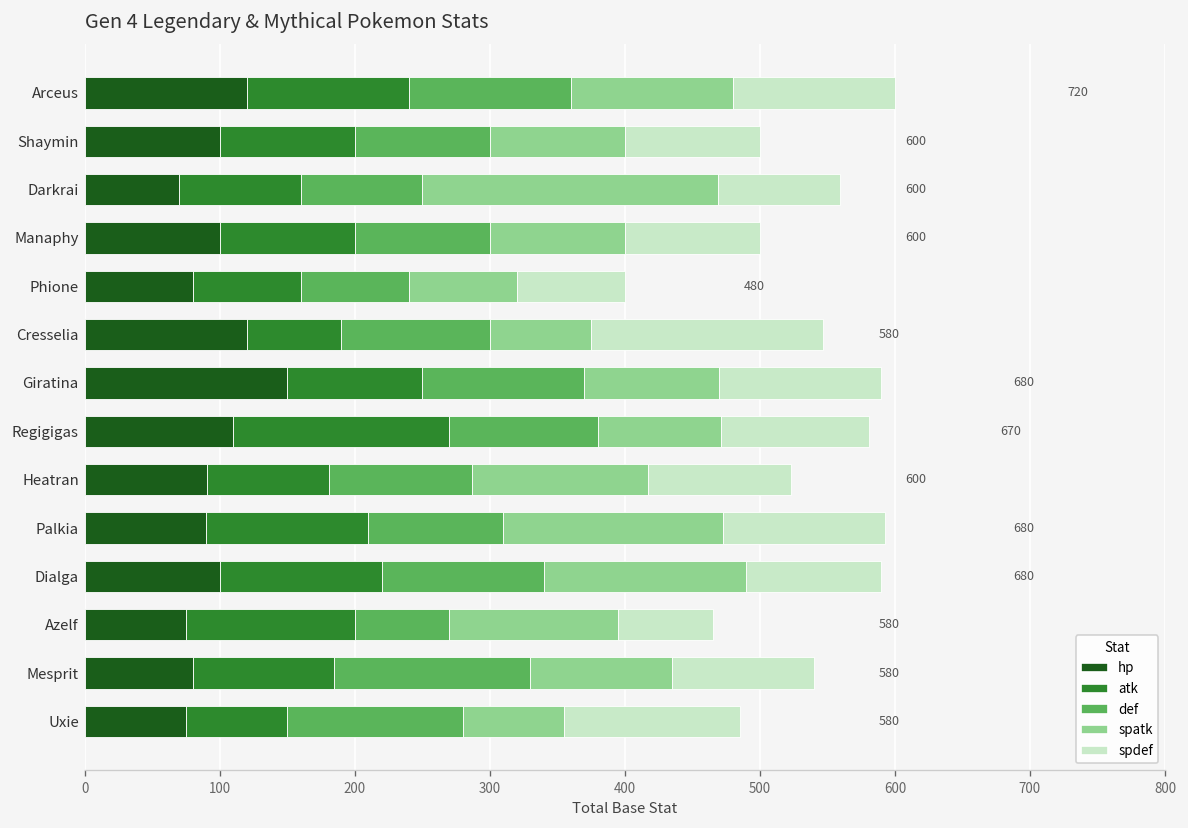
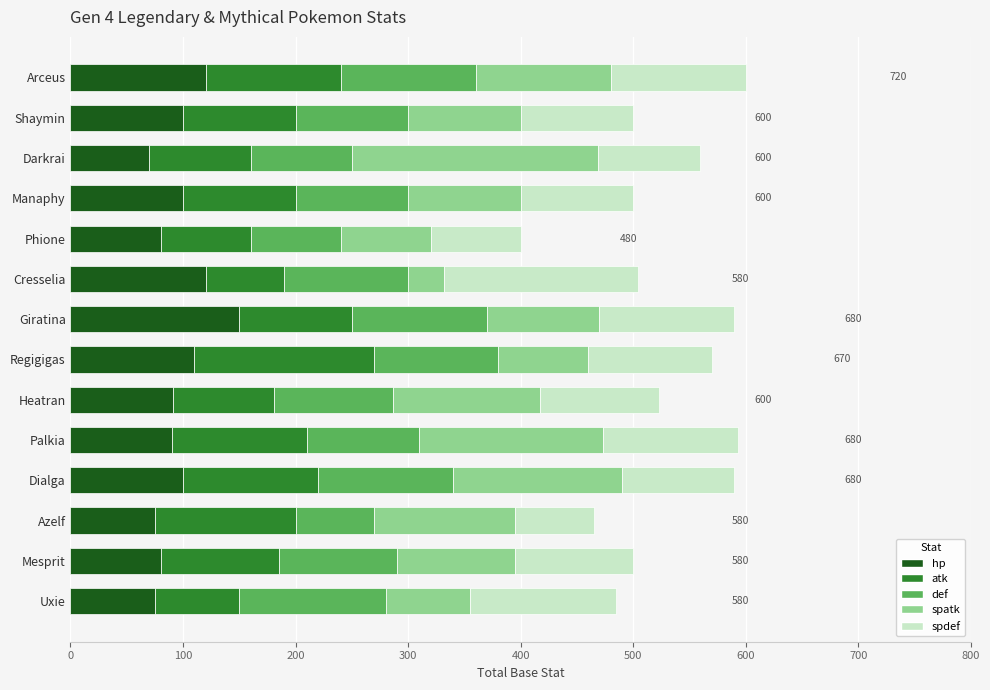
spatk, Cresselia: 75 -> 32
spatk, Regigigas: 91 -> 80
def, Mesprit: 145 -> 105
